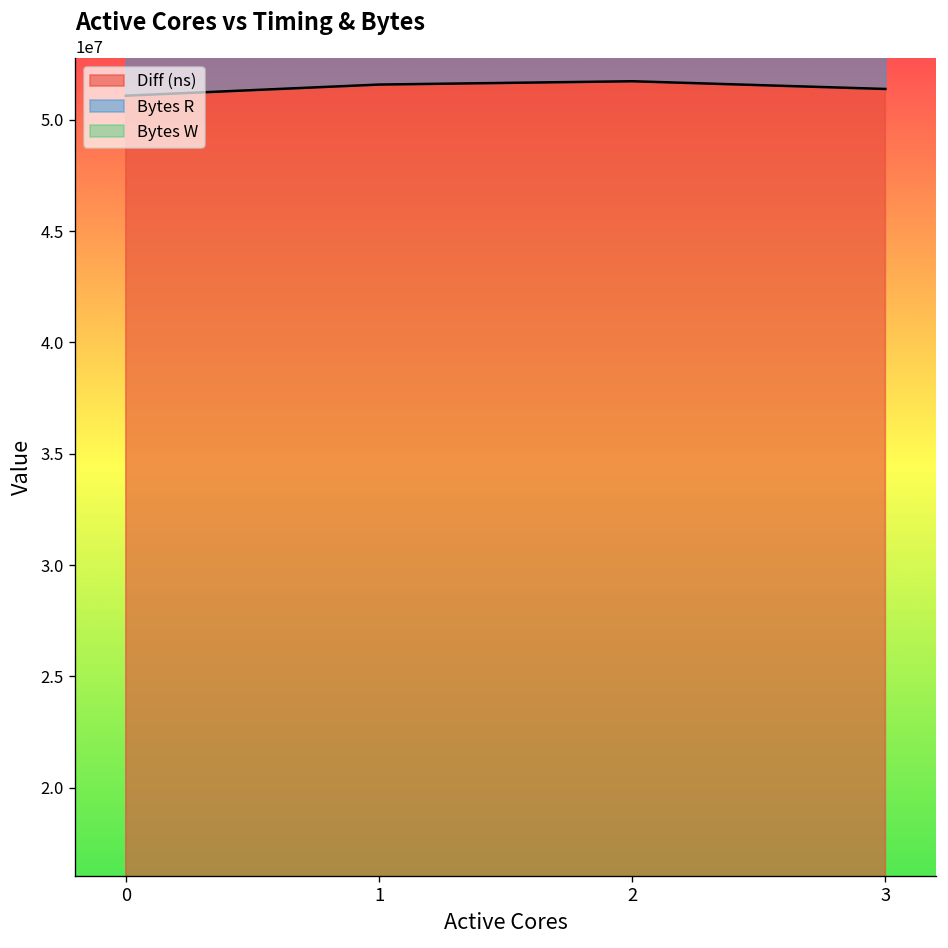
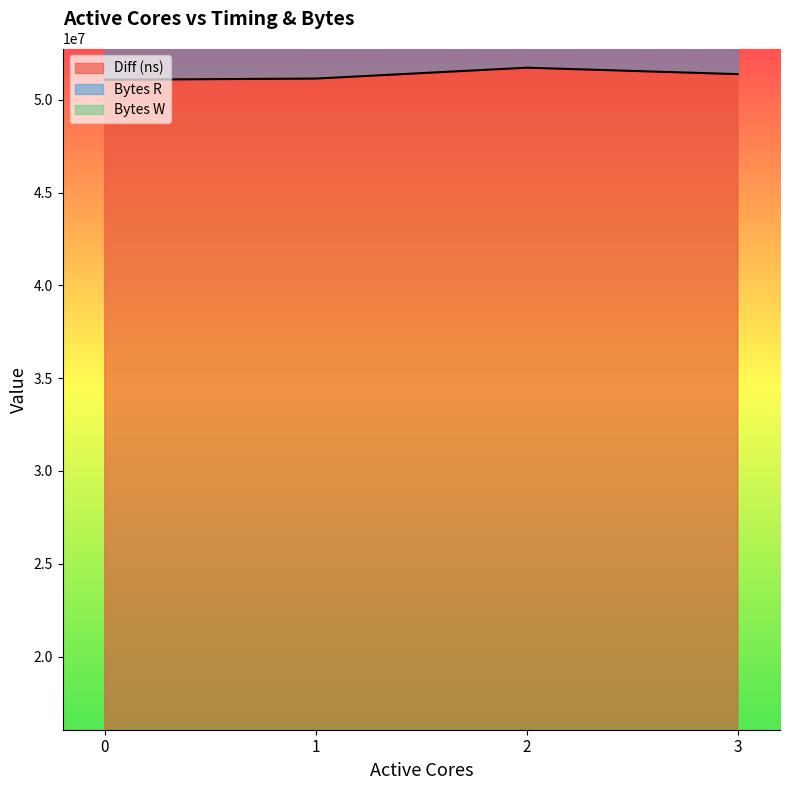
Diff (ns), 1: 51600000 -> 51100000
